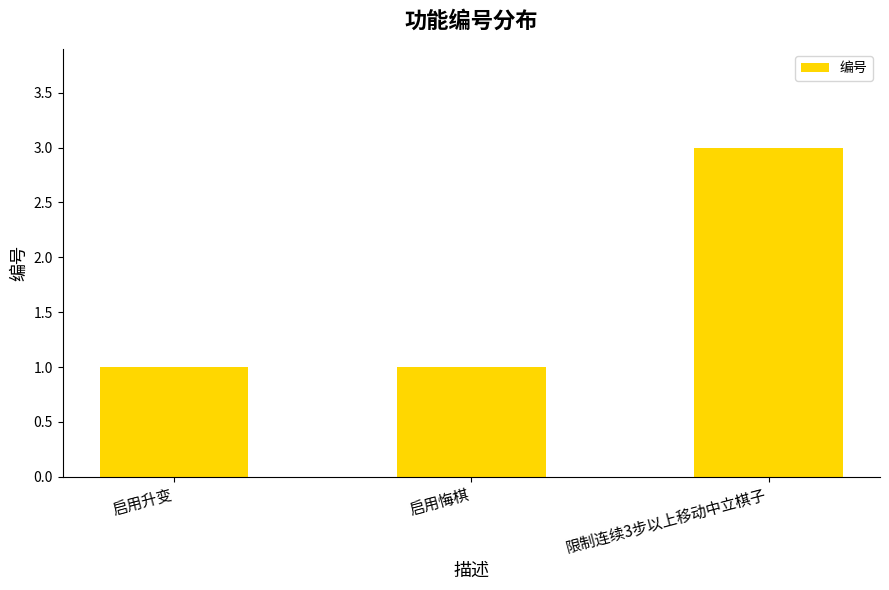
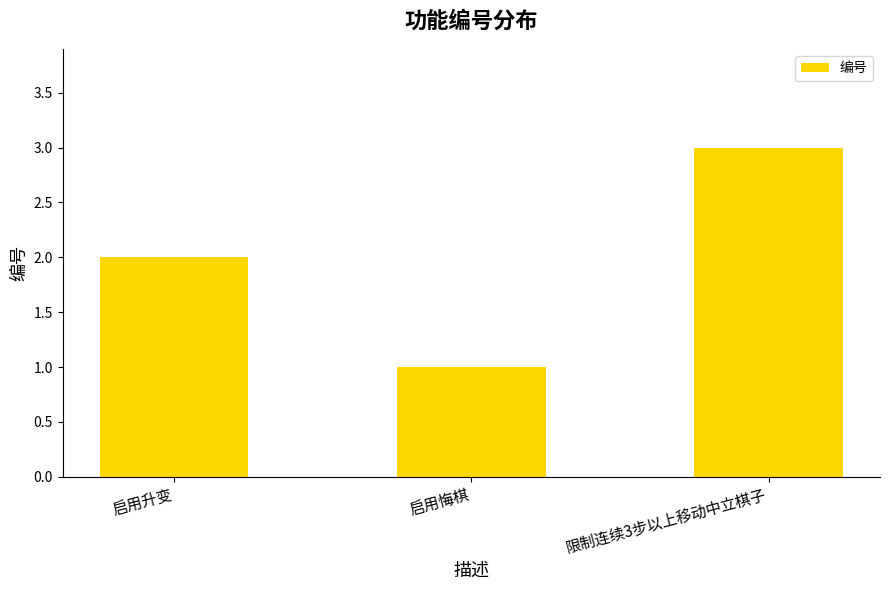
启用升变: 1 -> 2
